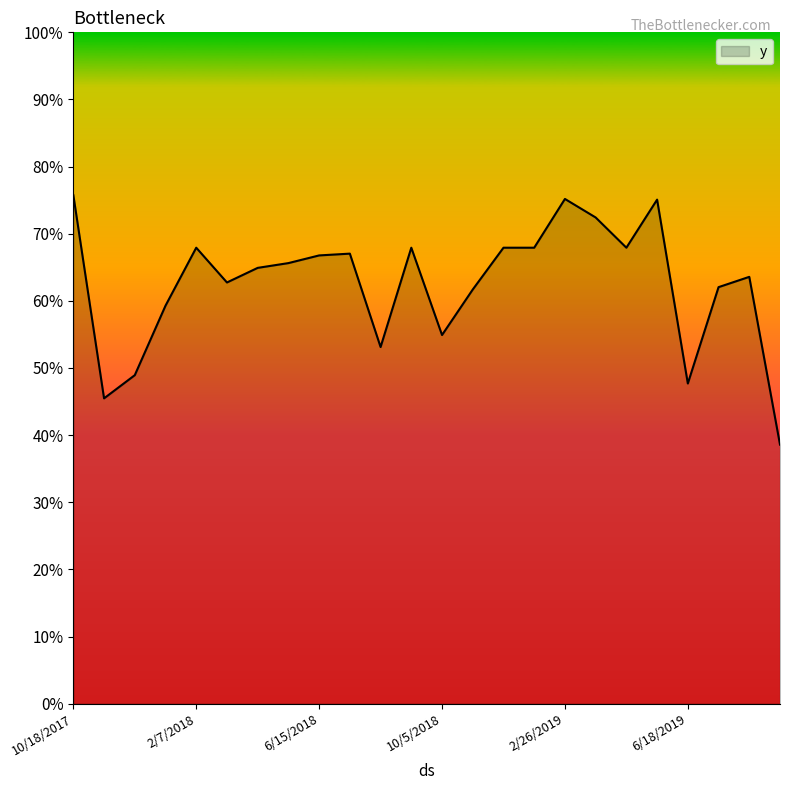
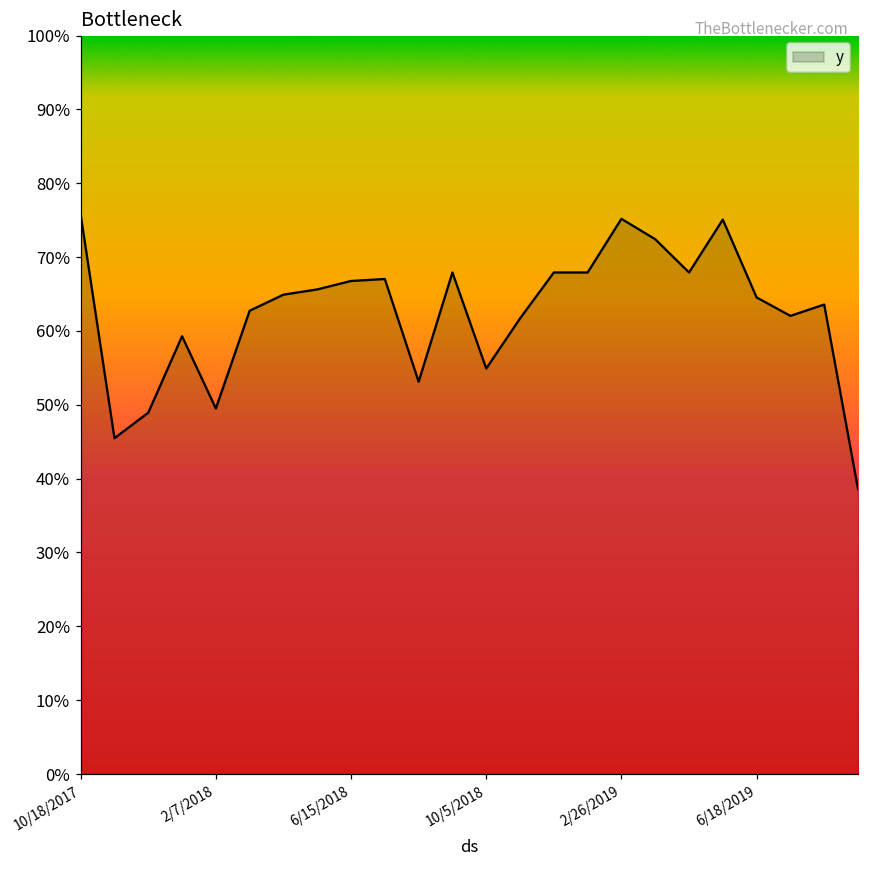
2/7/2018: 68% -> 49%
6/18/2019: 48% -> 65%
